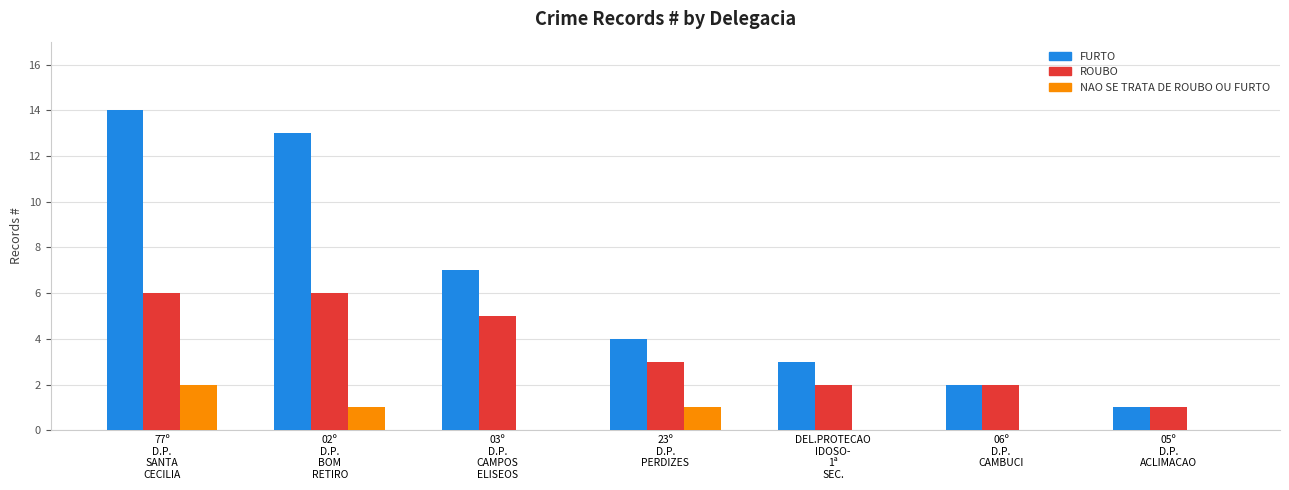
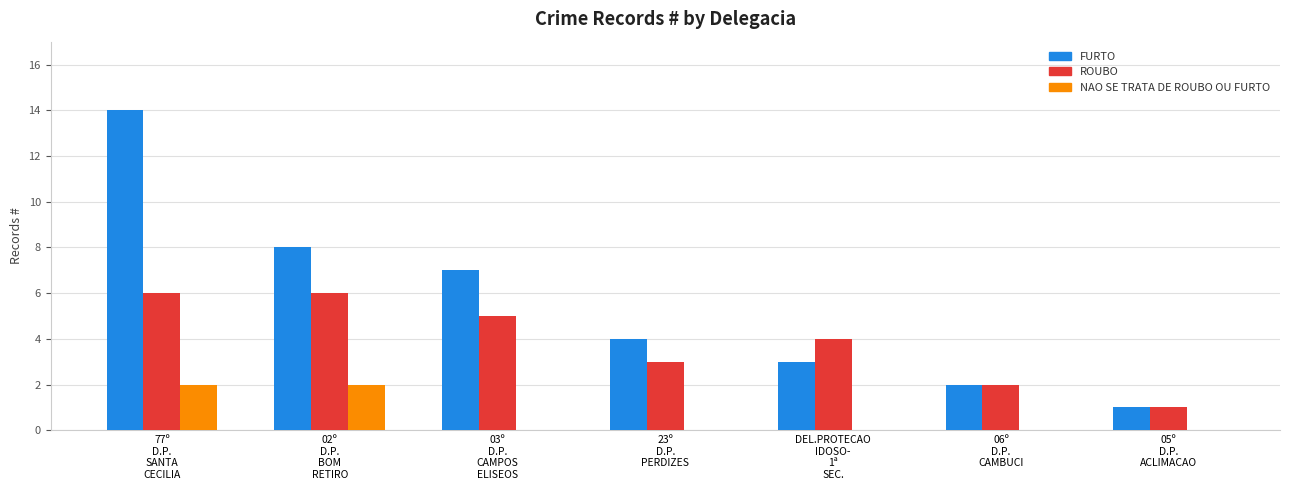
FURTO, 02º D.P. BOM RETIRO: 13 -> 8
NAO SE TRATA DE ROUBO OU FURTO, 02º D.P. BOM RETIRO: 1 -> 2
NAO SE TRATA DE ROUBO OU FURTO, 23º D.P. PERDIZES: 1 -> 0
ROUBO, DEL.PROTECAO IDOSO- 1ª SEC.: 2 -> 4
